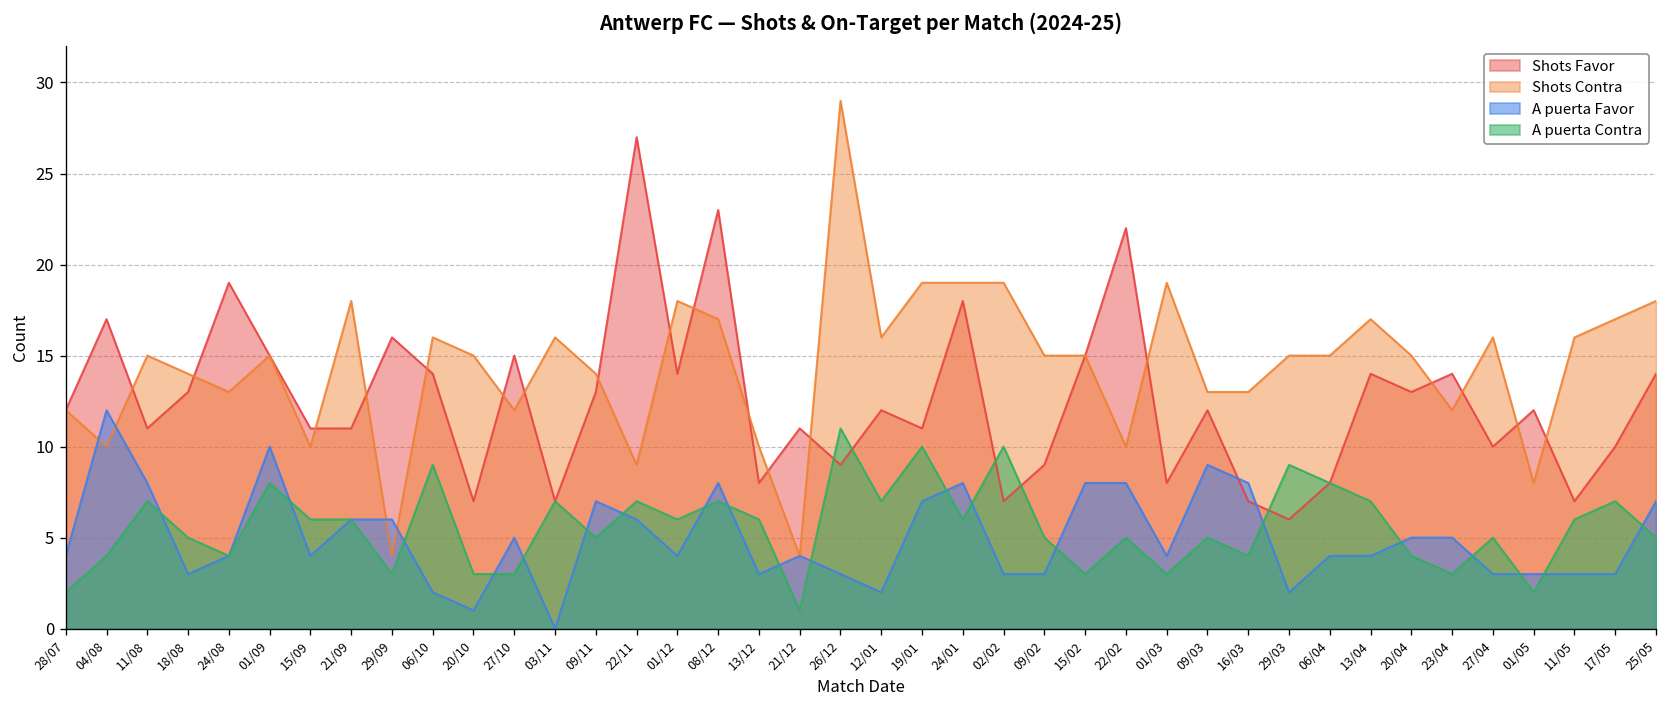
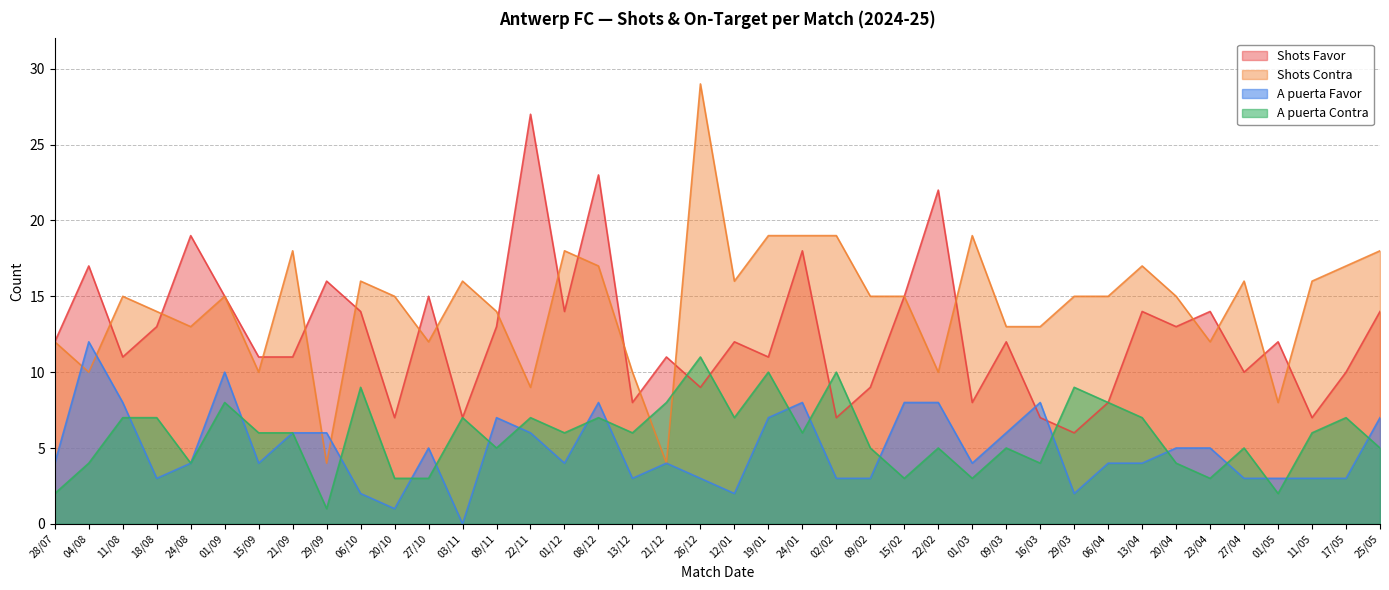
A puerta Contra, 18/08: 5 -> 7
A puerta Contra, 29/09: 3 -> 1
A puerta Contra, 21/12: 1 -> 8
A puerta Favor, 09/03: 9 -> 6
